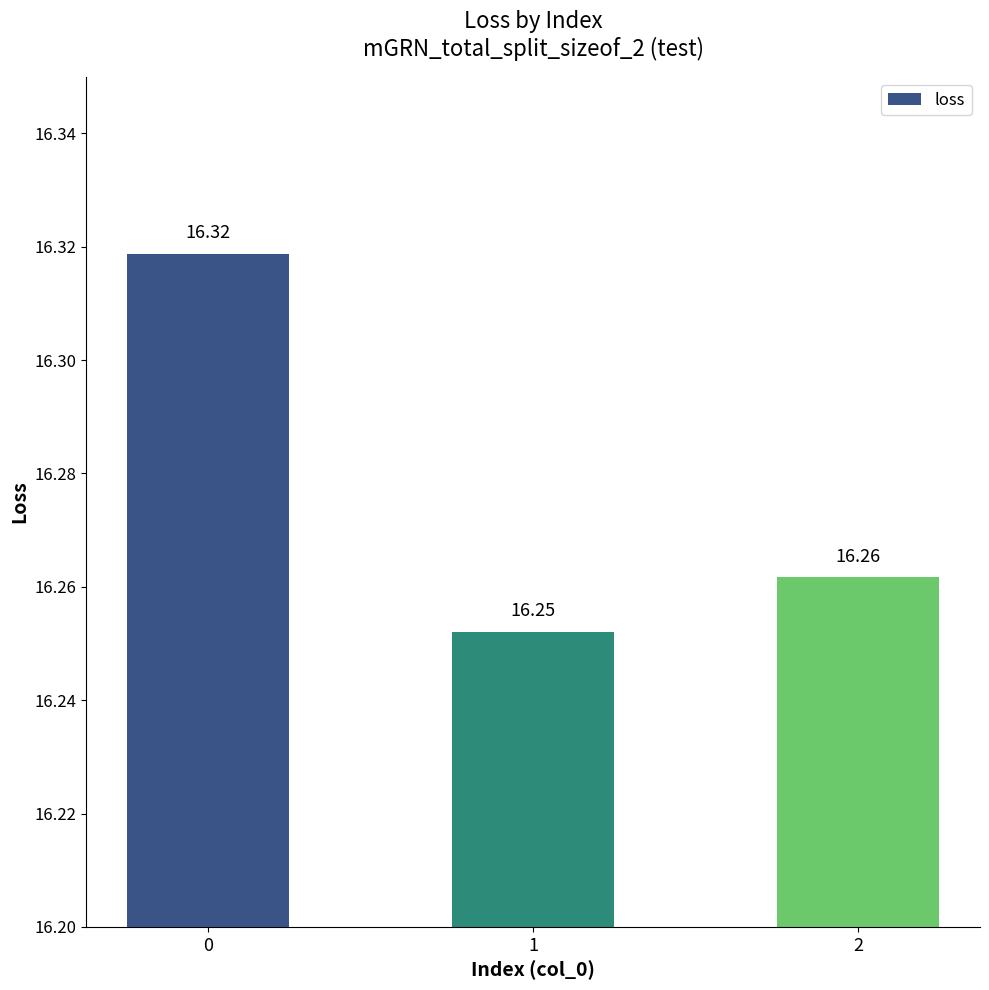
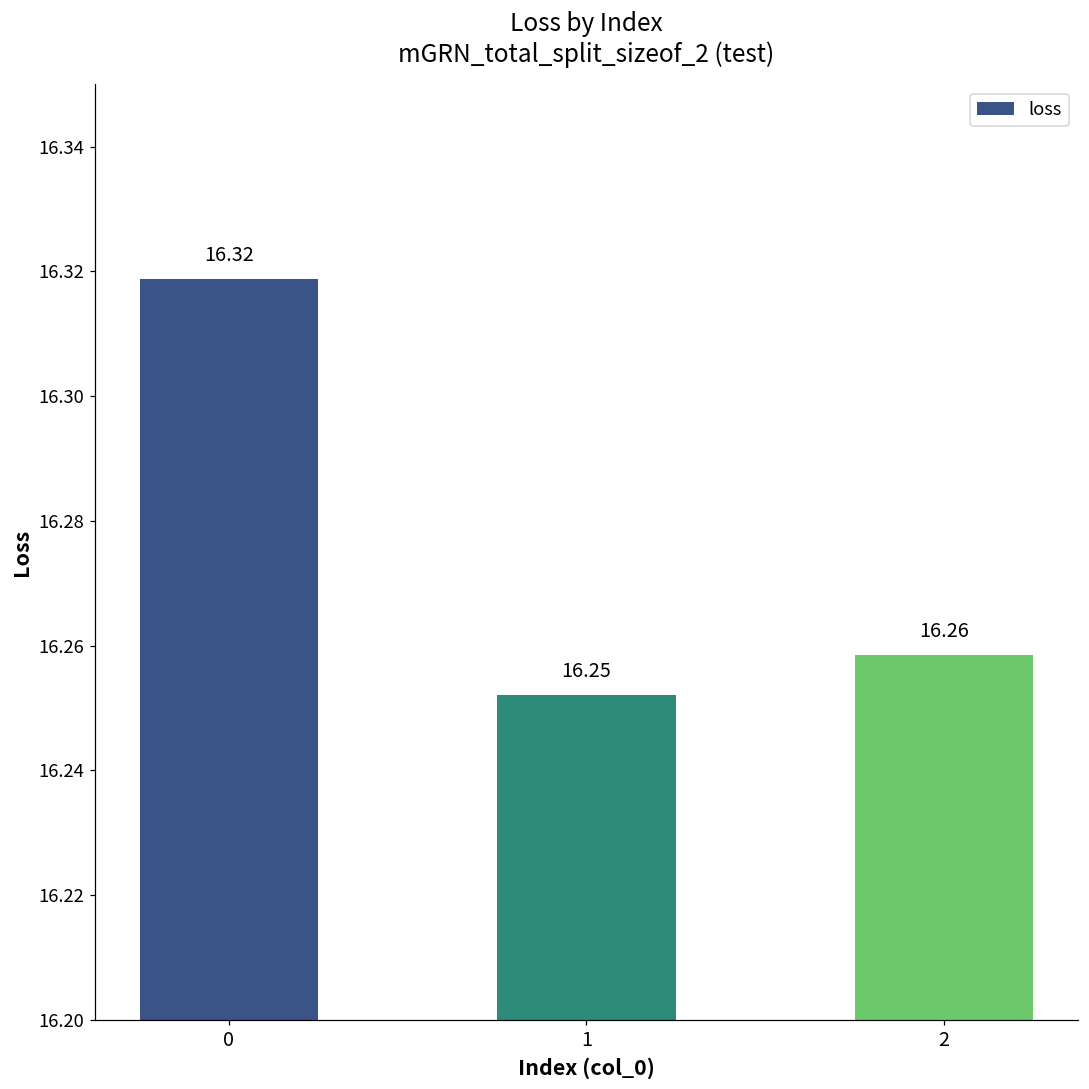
2: 16.262 -> 16.258
